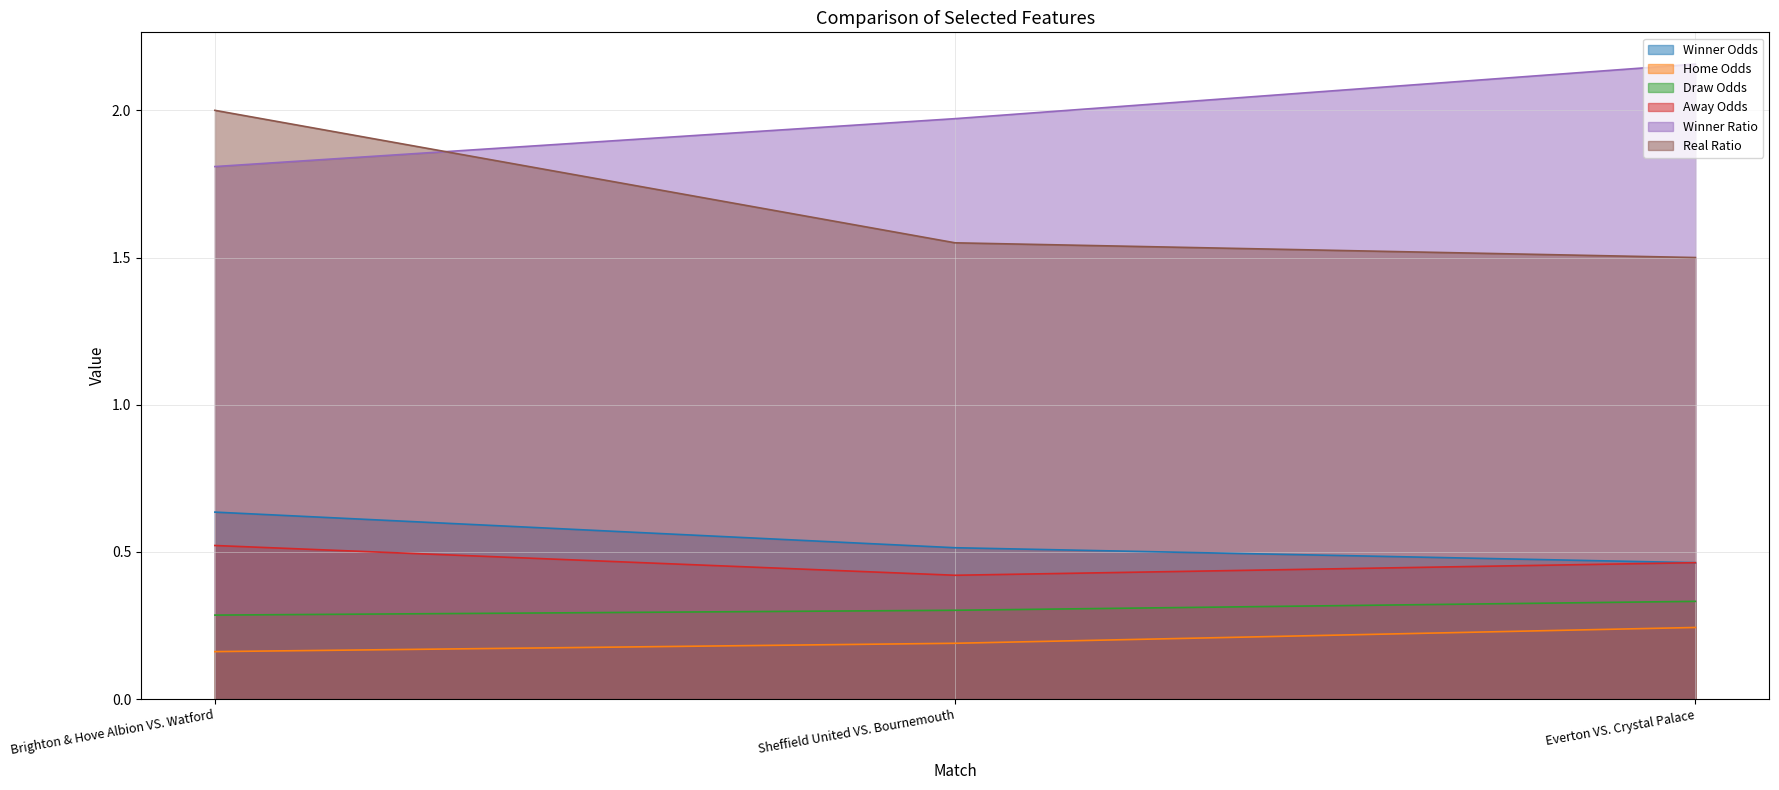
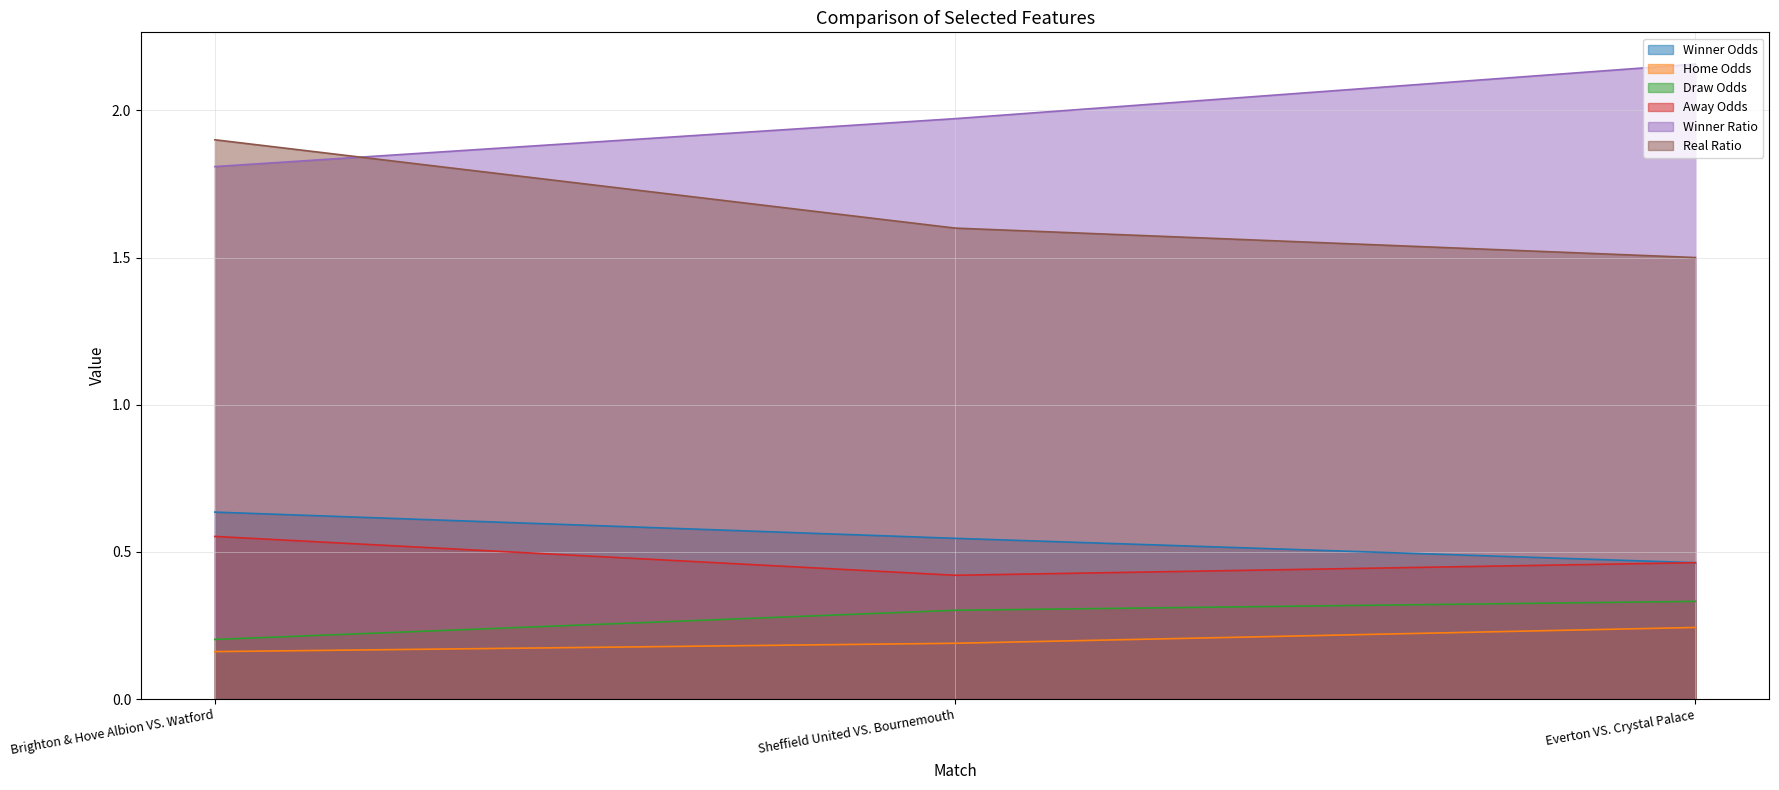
Draw Odds, Brighton & Hove Albion VS. Watford: 0.29 -> 0.20
Away Odds, Brighton & Hove Albion VS. Watford: 0.52 -> 0.55
Real Ratio, Brighton & Hove Albion VS. Watford: 2.0 -> 1.9
Winner Odds, Sheffield United VS. Bournemouth: 0.51 -> 0.55
Real Ratio, Sheffield United VS. Bournemouth: 1.55 -> 1.60
